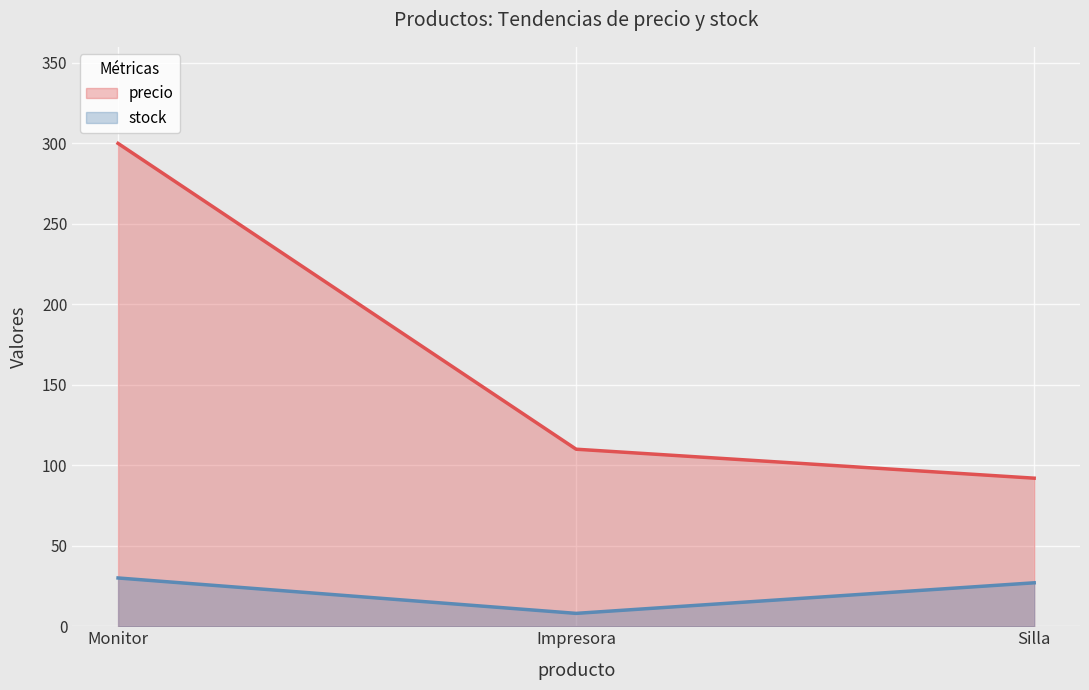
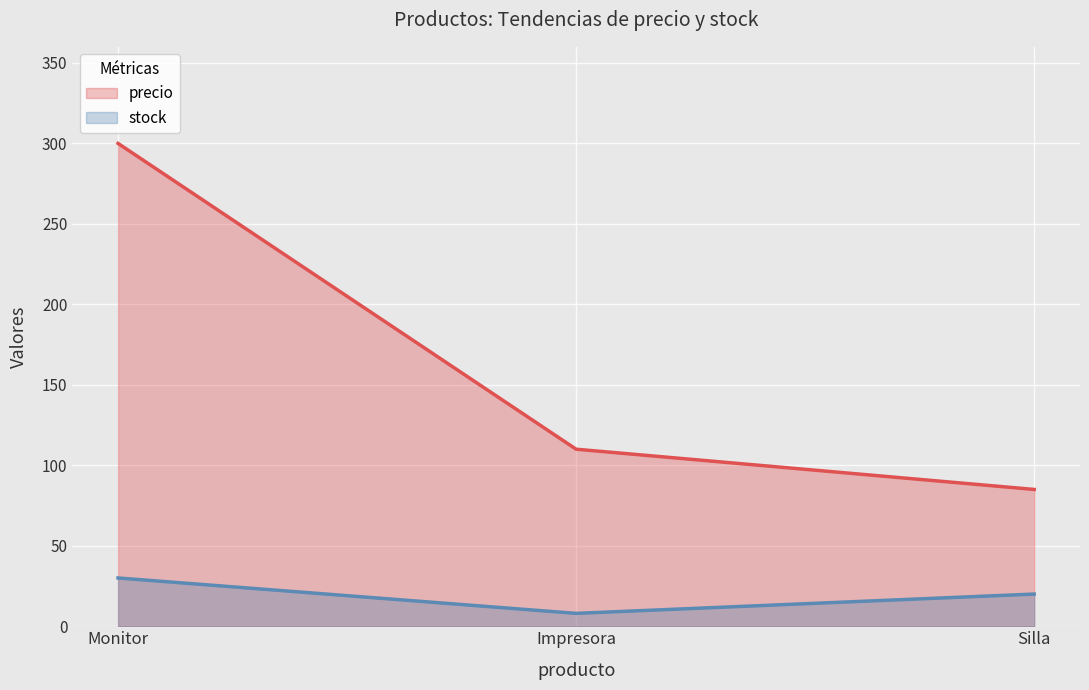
precio, Silla: 92 -> 85
stock, Silla: 27 -> 20
